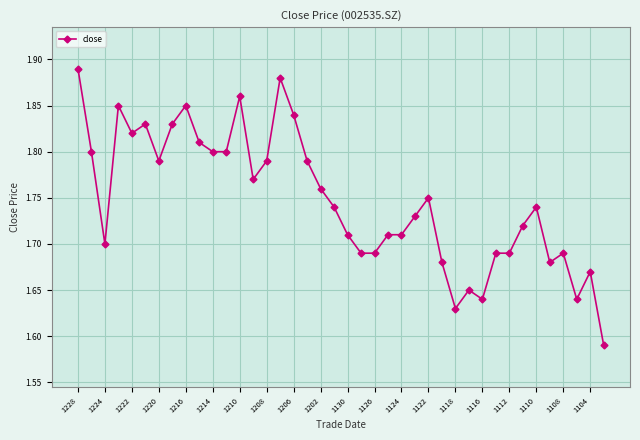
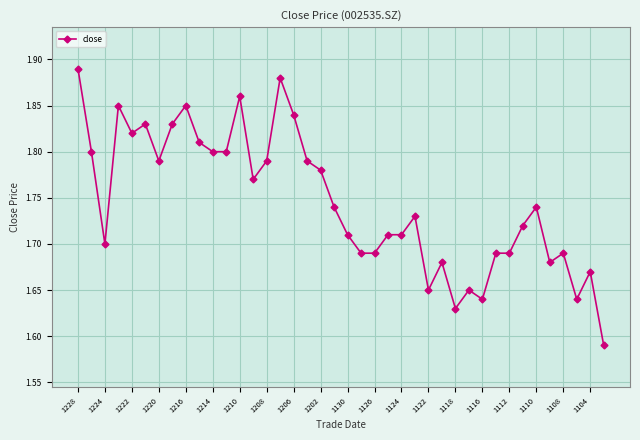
1202: 1.76 -> 1.78
1122: 1.75 -> 1.65
